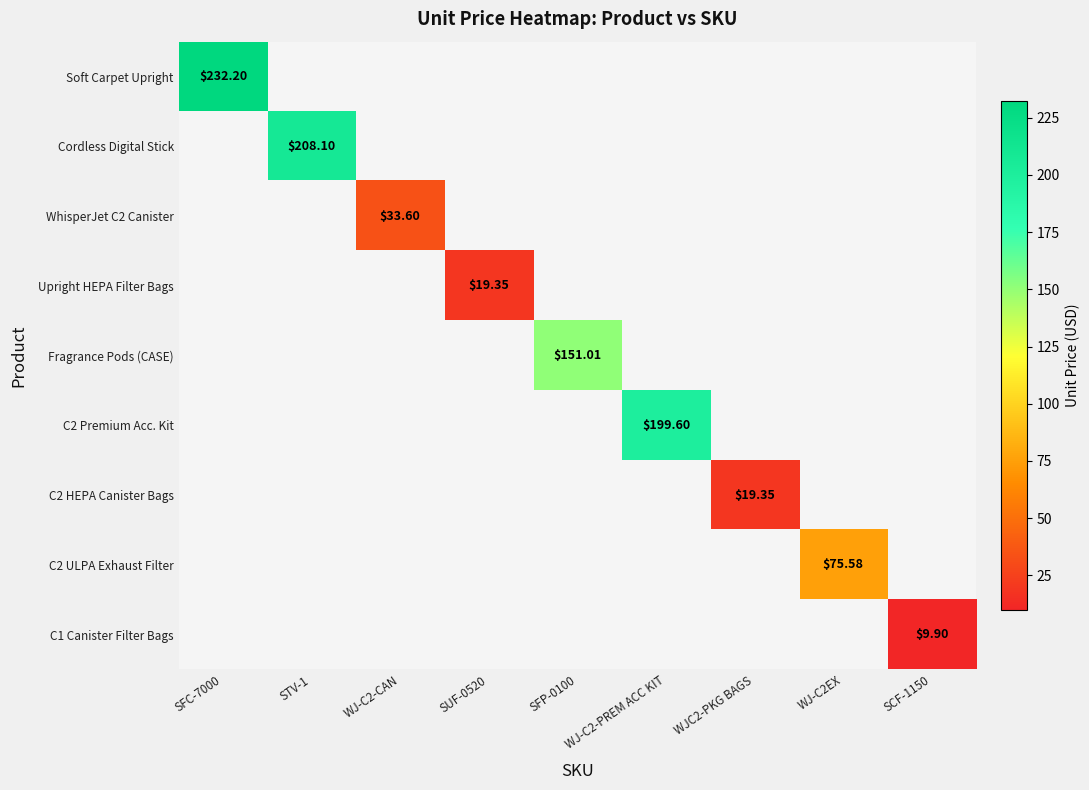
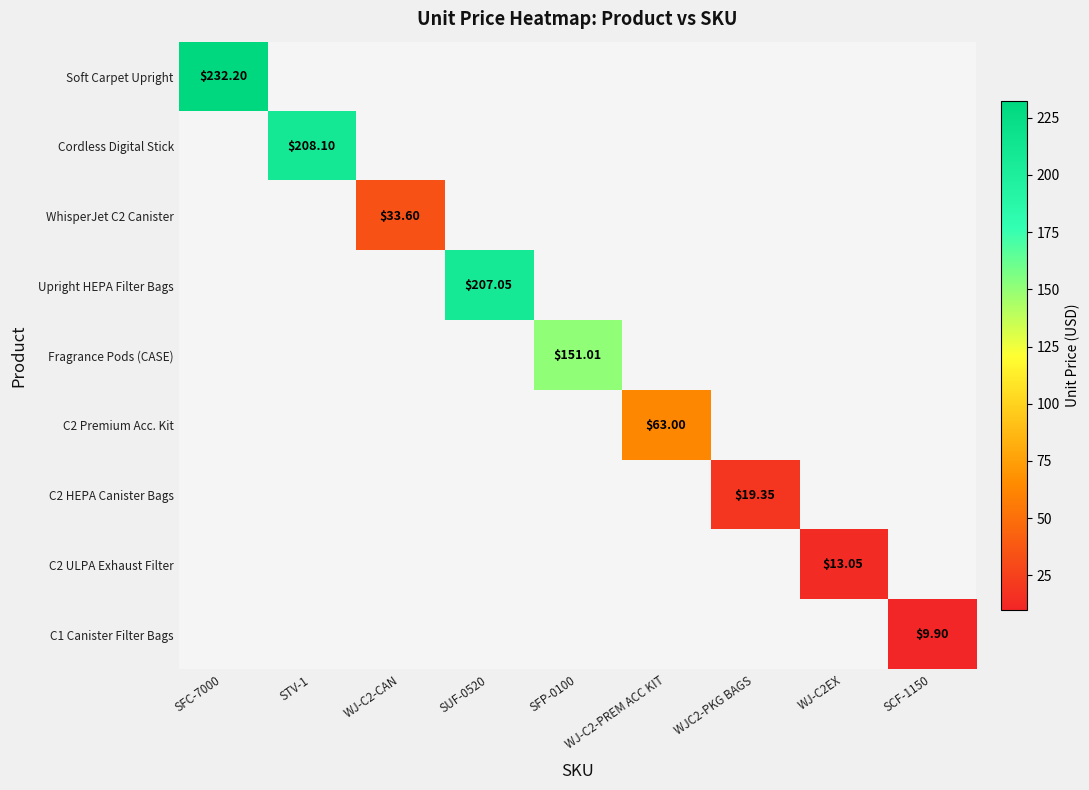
Upright HEPA Filter Bags, SUF-0520: $19.35 -> $207.05
C2 Premium Acc. Kit, WJ-C2-PREM ACC KIT: $199.60 -> $63.00
C2 ULPA Exhaust Filter, WJ-C2EX: $75.58 -> $13.05
